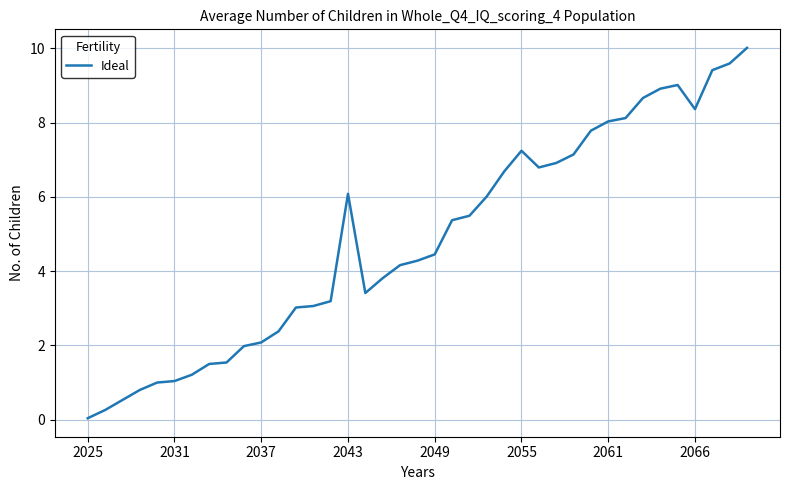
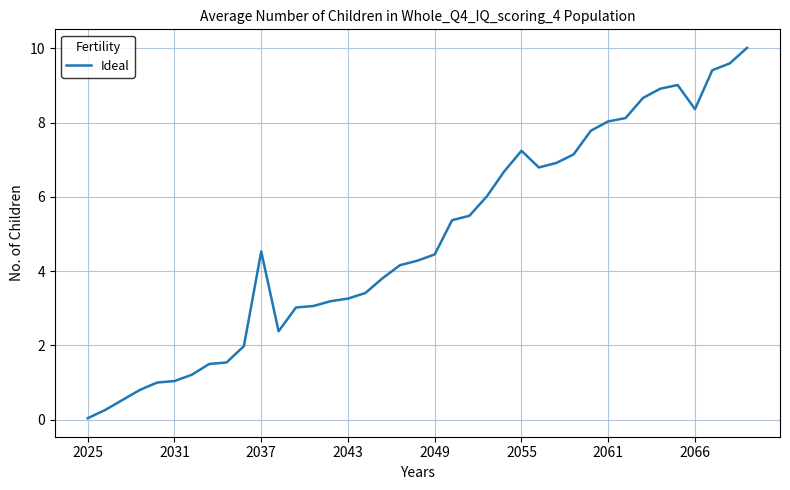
2037: 2.1 -> 4.5
2043: 6.1 -> 3.3
